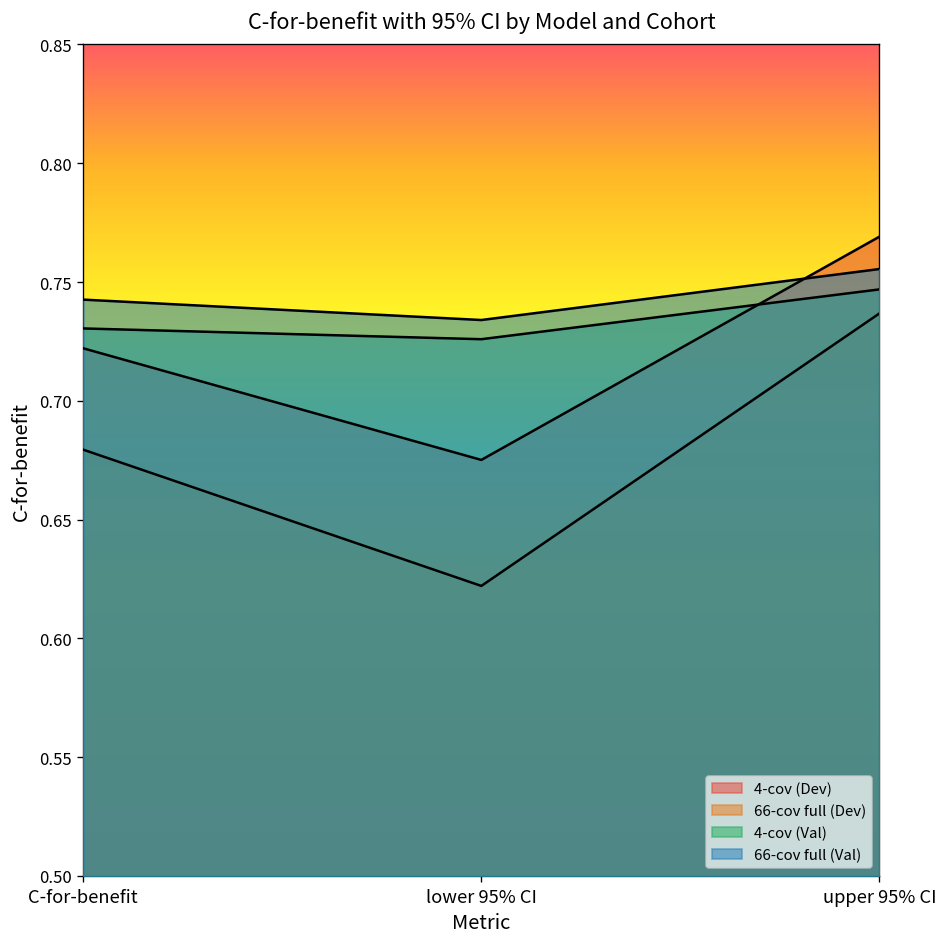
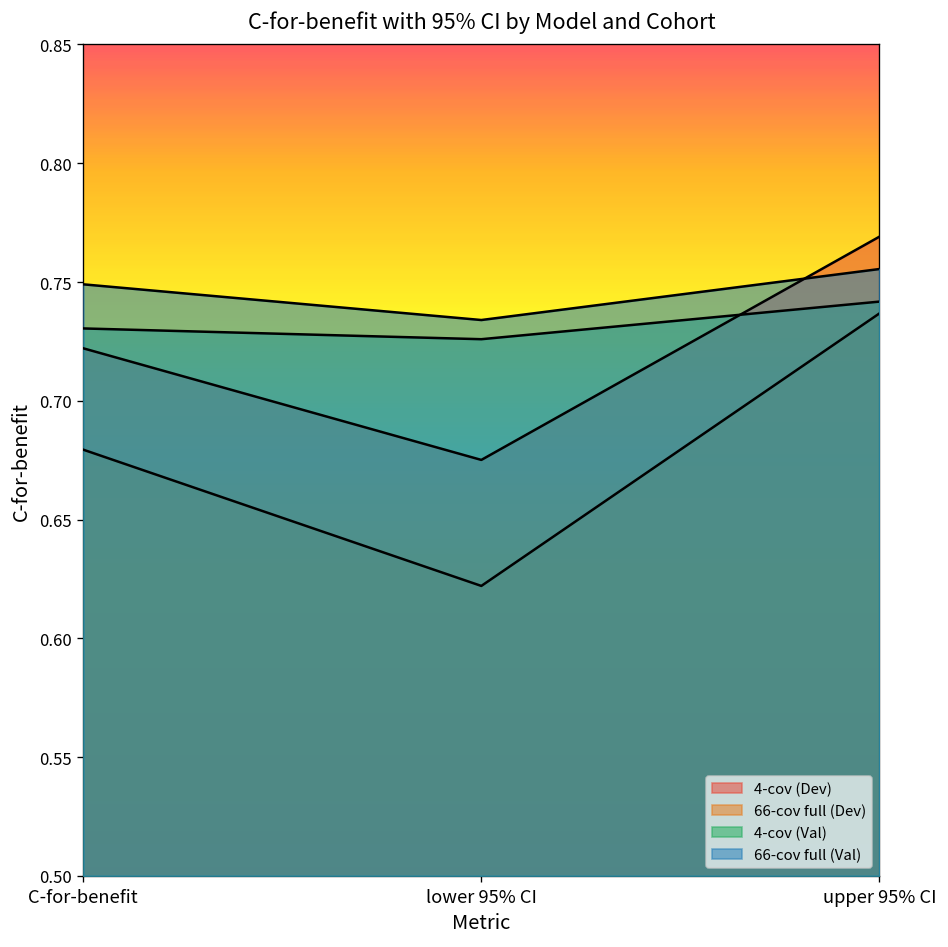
66-cov full (Val), C-for-benefit: 0.743 -> 0.749
4-cov (Val), upper 95% CI: 0.747 -> 0.742
